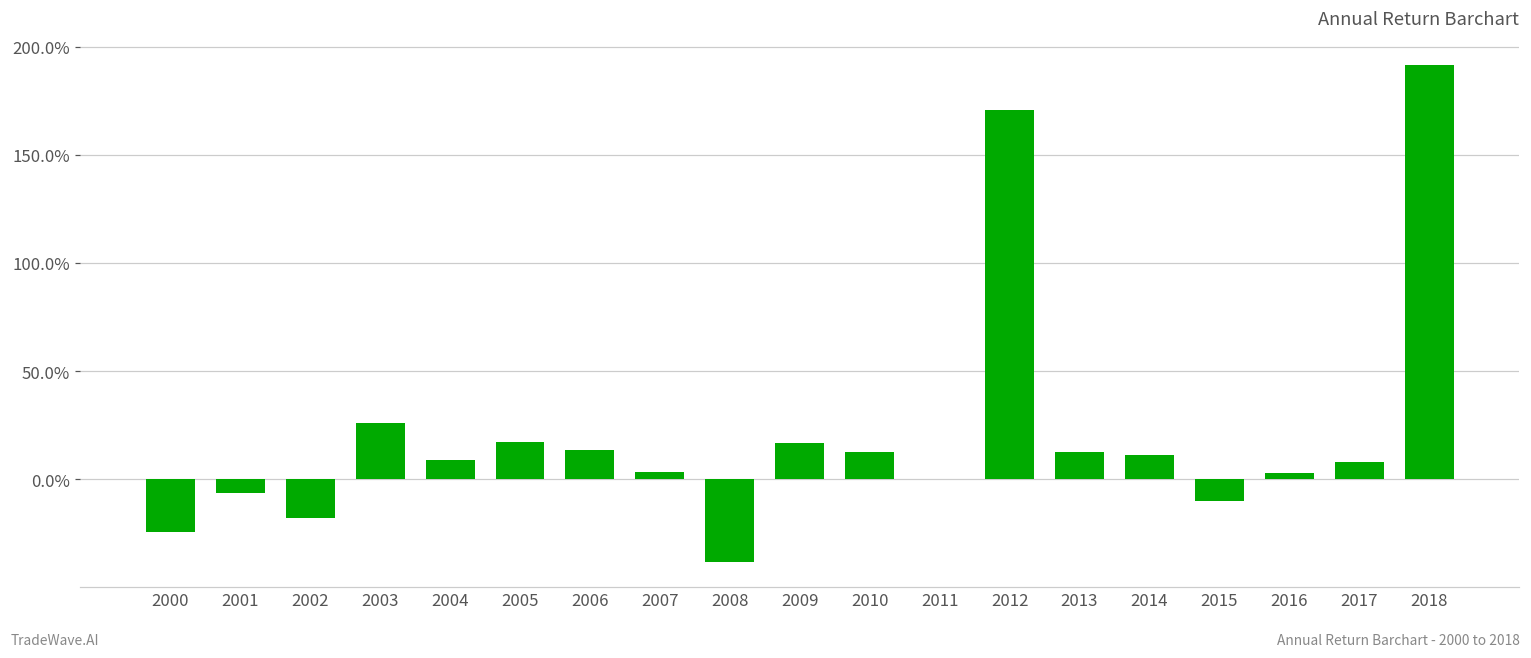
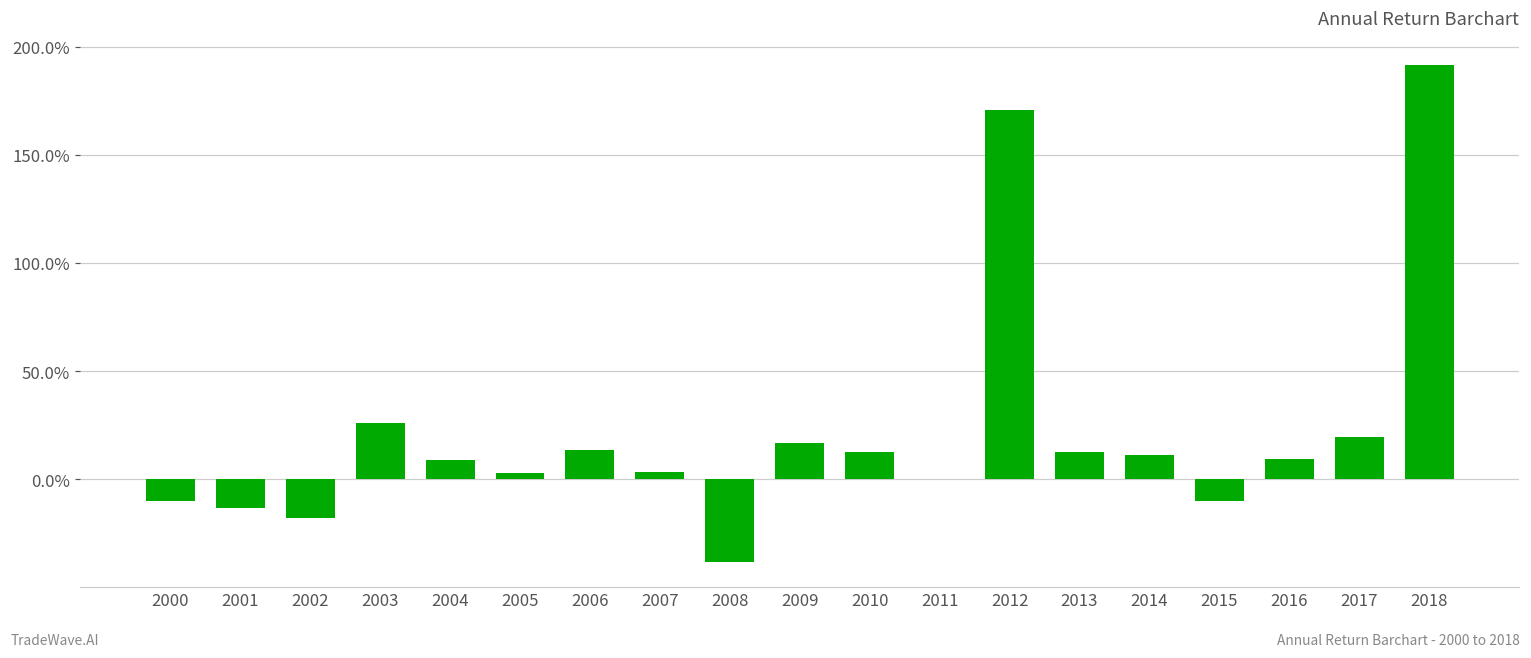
2000: -25% -> -10%
2001: -6% -> -13%
2005: 17% -> 3%
2016: 3% -> 9%
2017: 8% -> 19%
